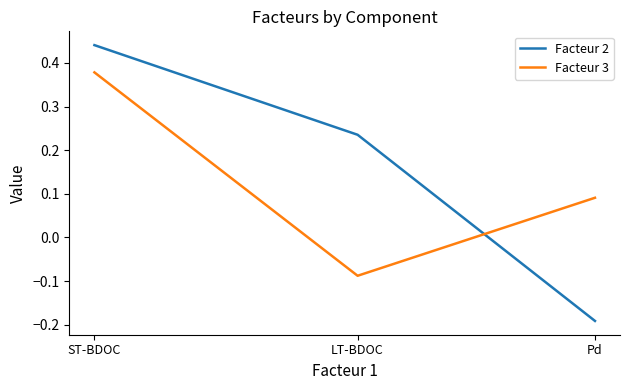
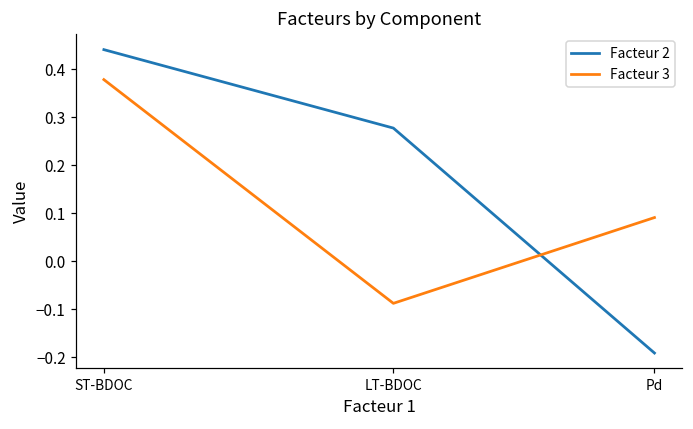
Facteur 2, LT-BDOC: 0.24 -> 0.28
